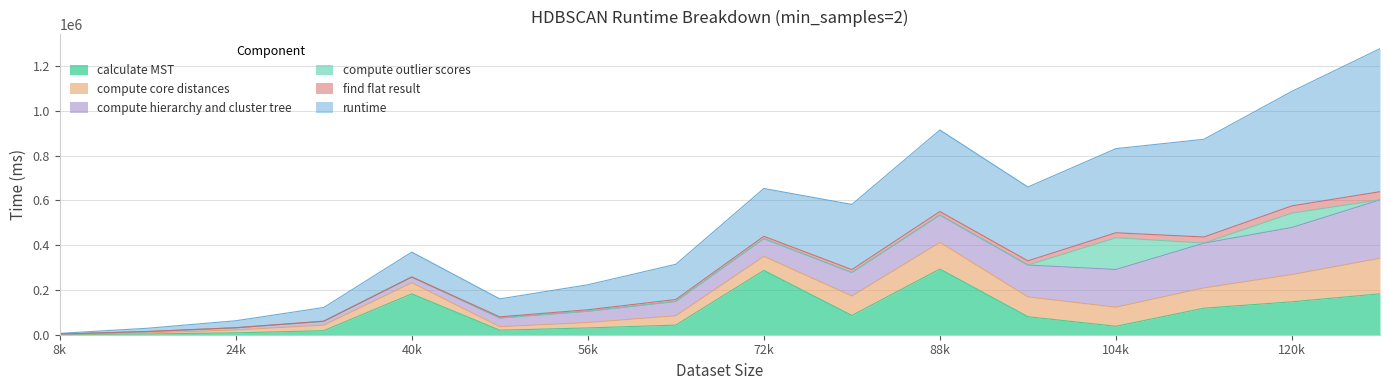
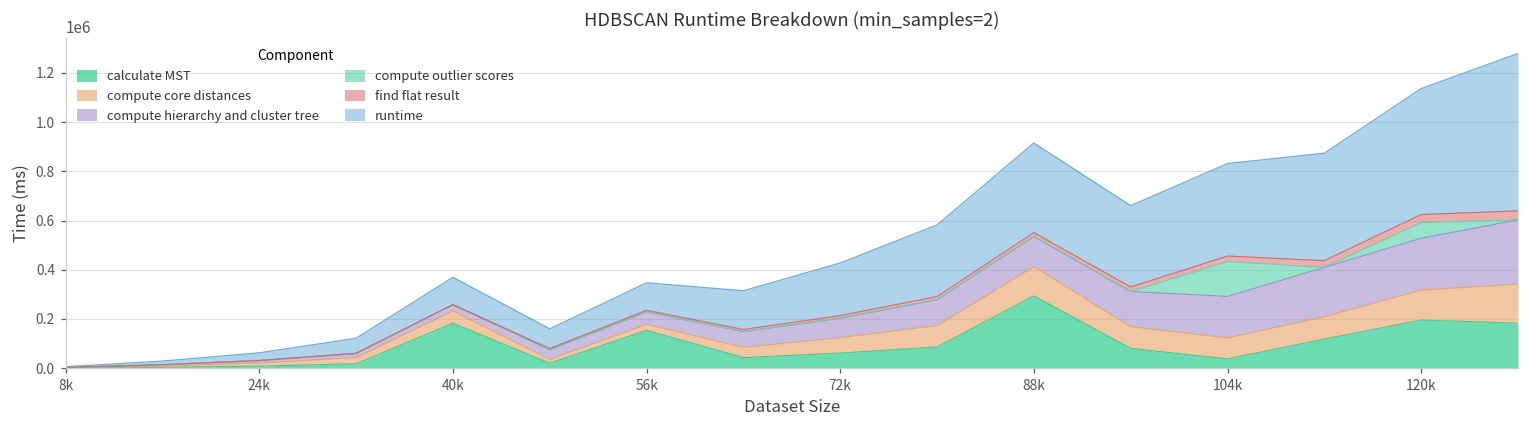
calculate MST, 56k: 30000 -> 150000
calculate MST, 72k: 290000 -> 60000
calculate MST, 120k: 150000 -> 200000
